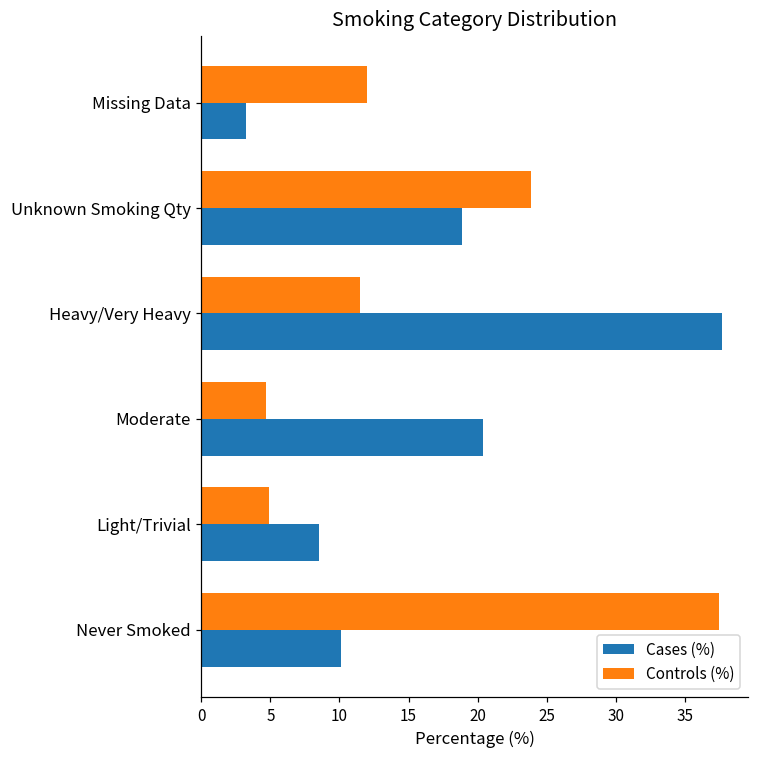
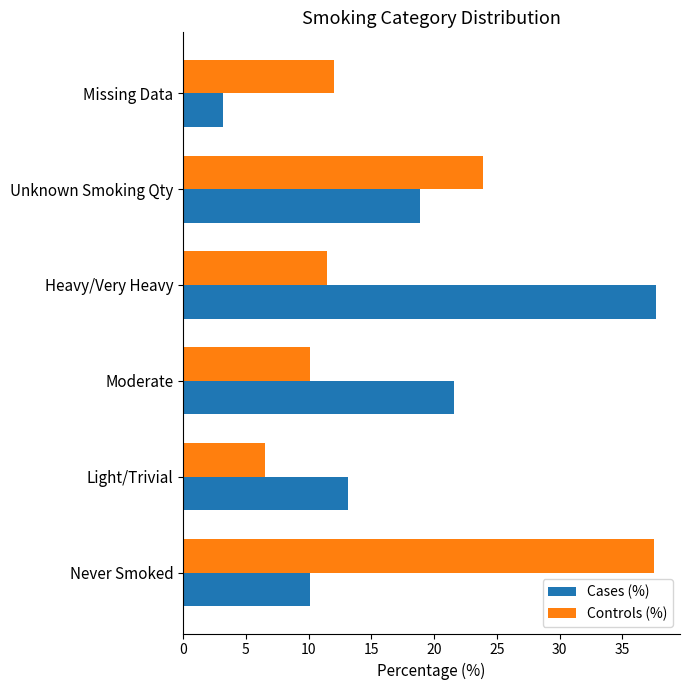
Controls (%), Moderate: 4.7 -> 10.1
Cases (%), Moderate: 20.4 -> 21.6
Controls (%), Light/Trivial: 4.9 -> 6.5
Cases (%), Light/Trivial: 8.5 -> 13.1
